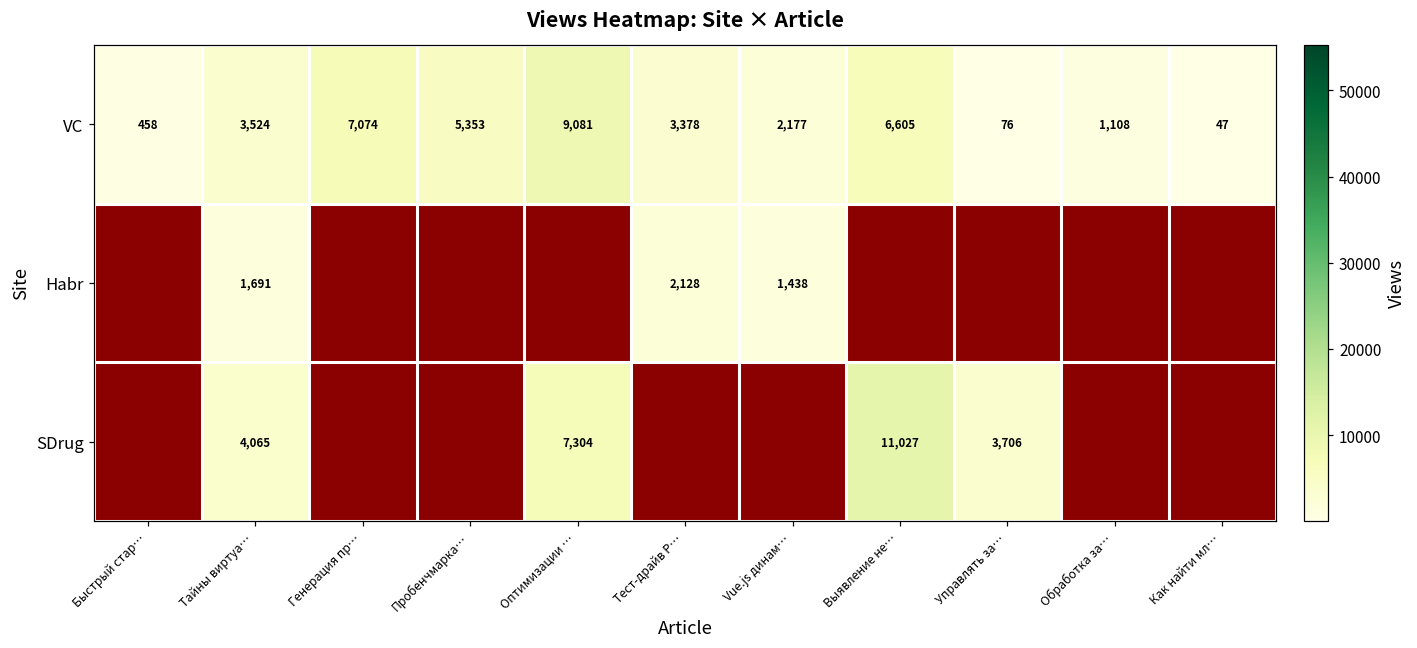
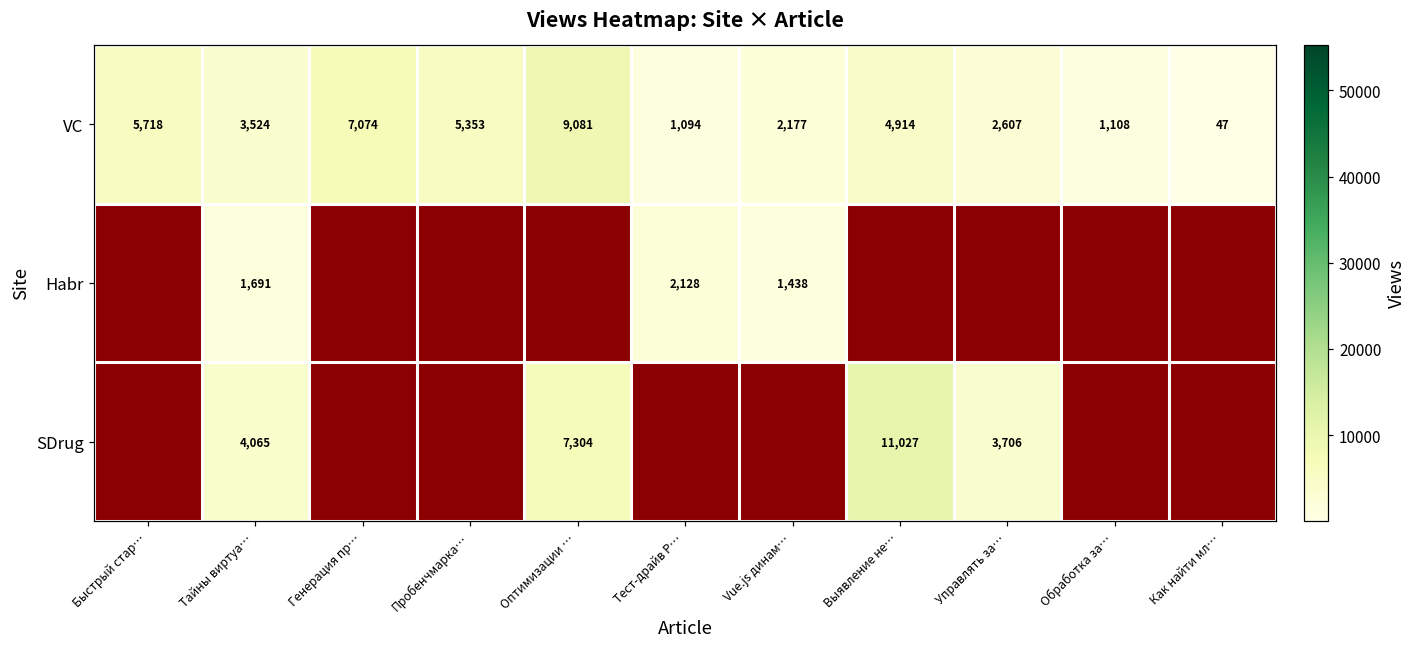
VC, Быстрый стар…: 458 -> 5,718
VC, Тест-драйв P…: 3,378 -> 1,094
VC, Выявление не…: 6,605 -> 4,914
VC, Управлять за…: 76 -> 2,607
